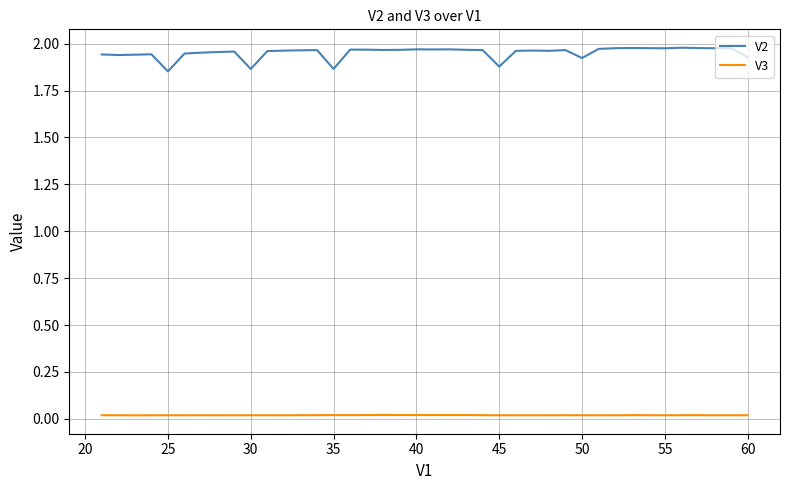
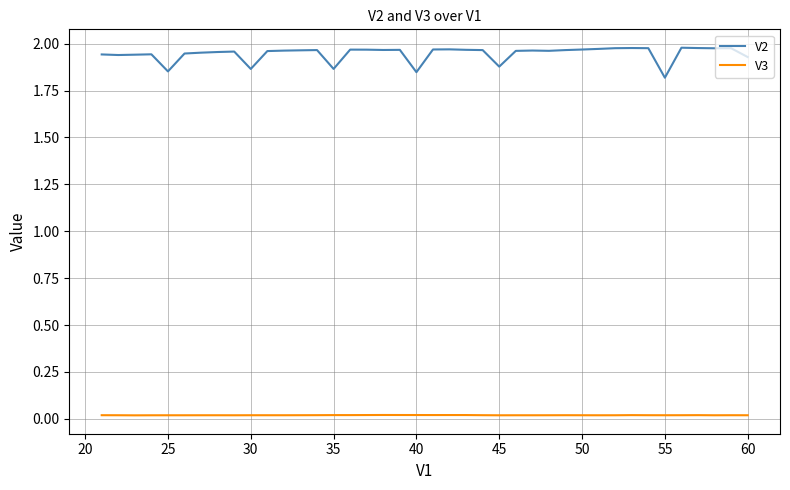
V2, 40: 1.97 -> 1.85
V2, 50: 1.92 -> 1.97
V2, 55: 1.98 -> 1.82
